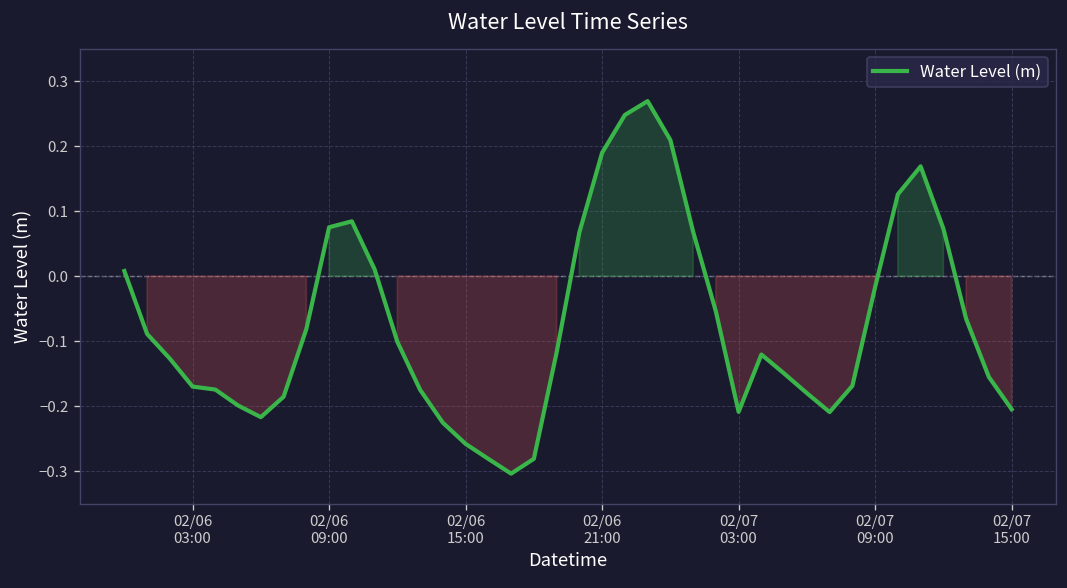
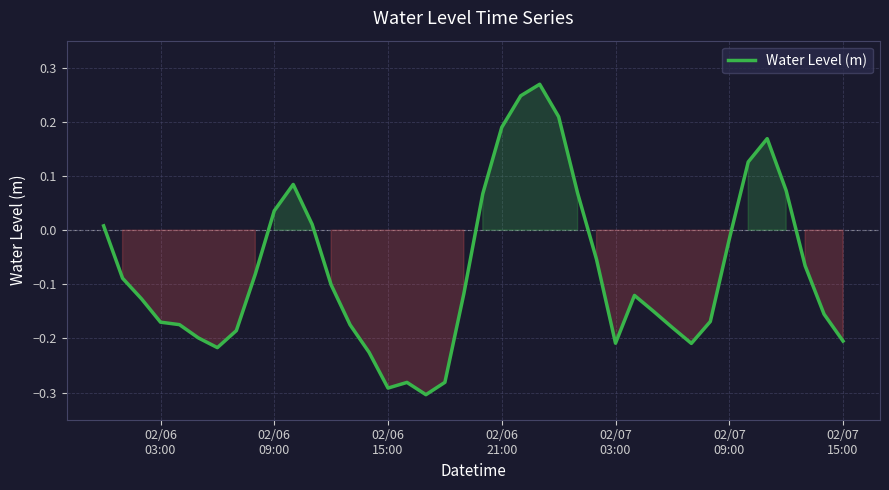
02/06 09:00: 0.08 -> 0.04
02/06 15:00: -0.26 -> -0.29
